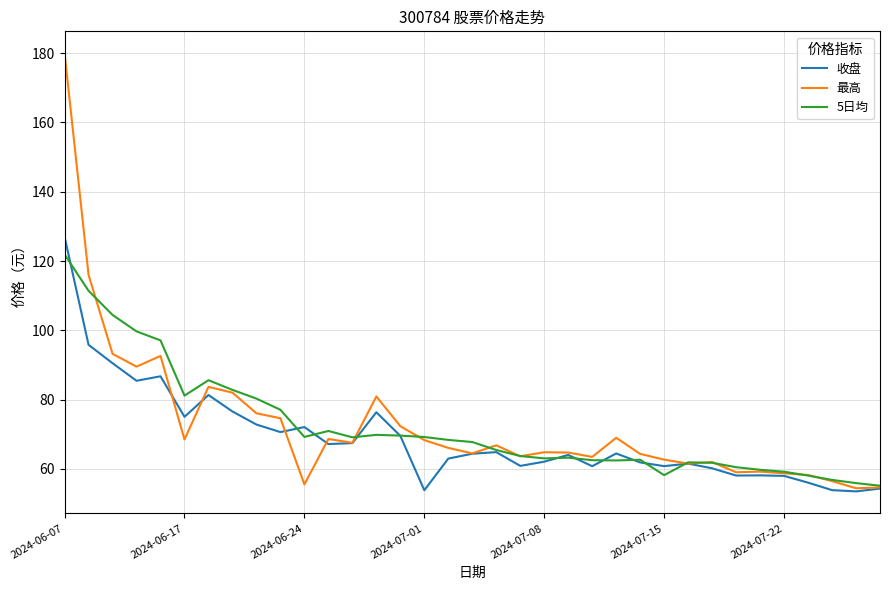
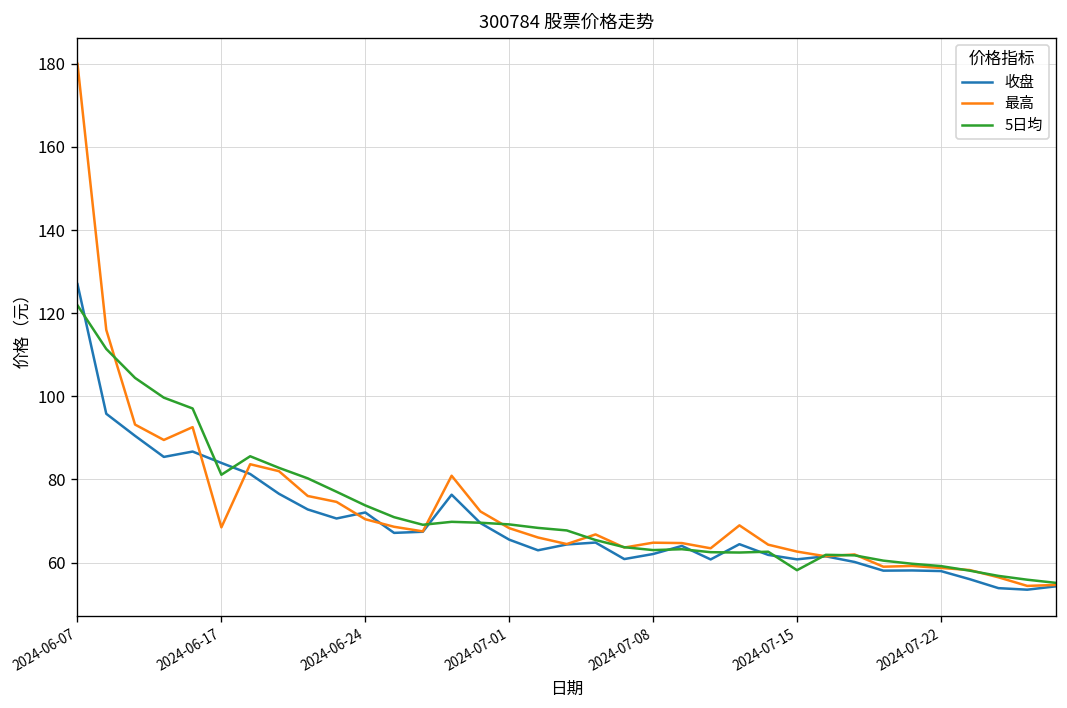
收盘, 2024-06-17: 75 -> 84
最高, 2024-06-24: 56 -> 70
5日均, 2024-06-24: 69 -> 74
收盘, 2024-07-01: 54 -> 66
